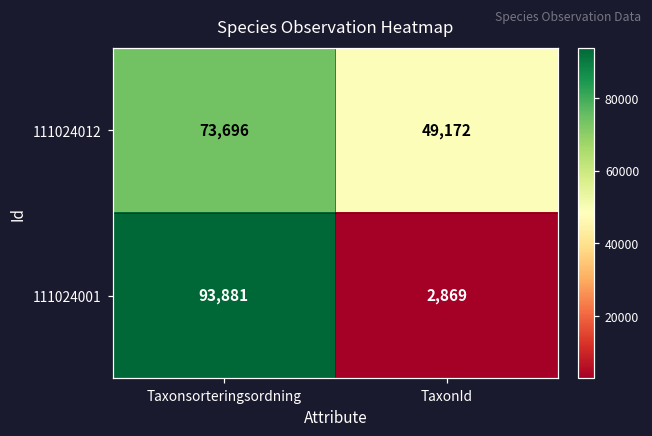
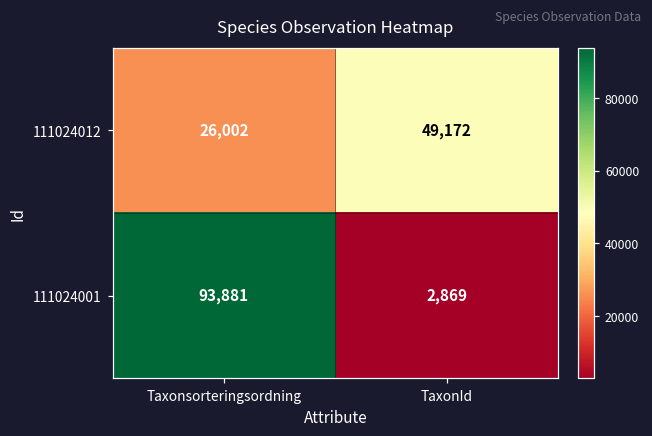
111024012, Taxonsorteringsordning: 73,696 -> 26,002
